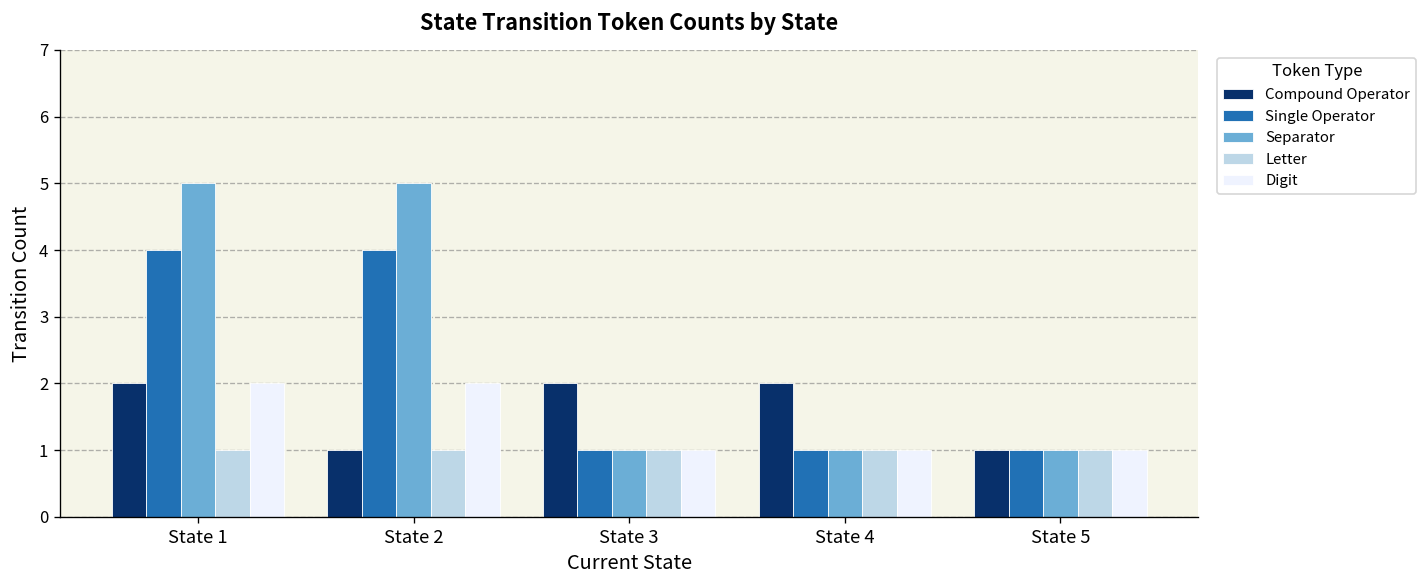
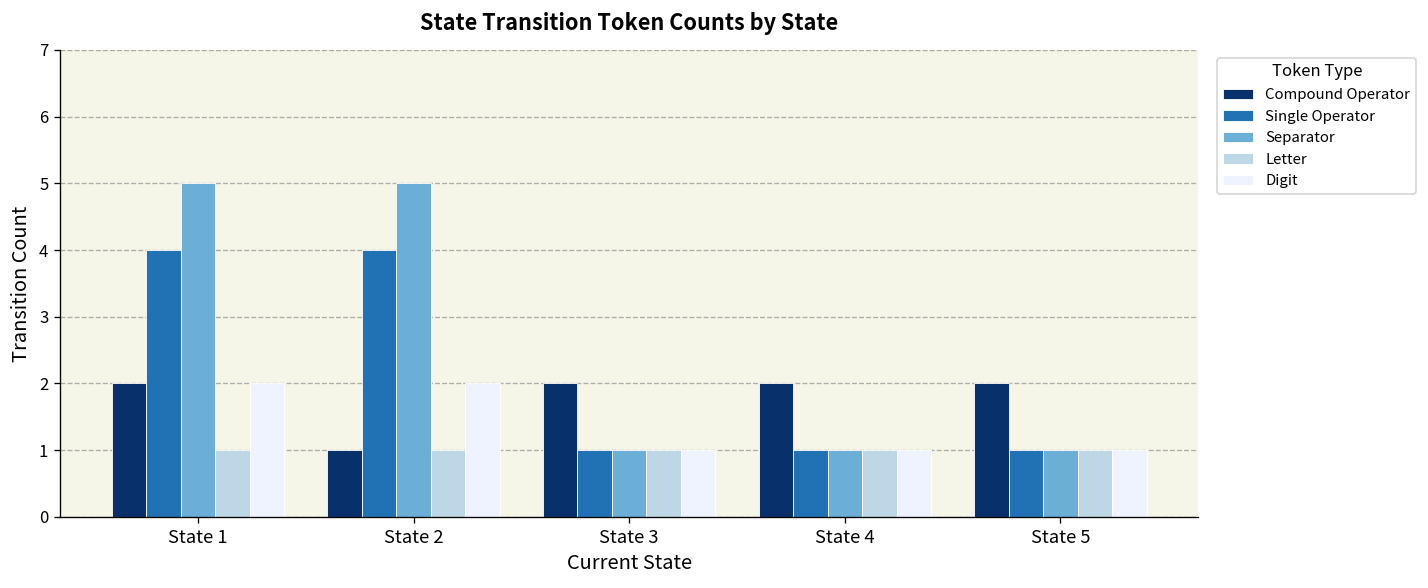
Compound Operator, State 5: 1 -> 2
